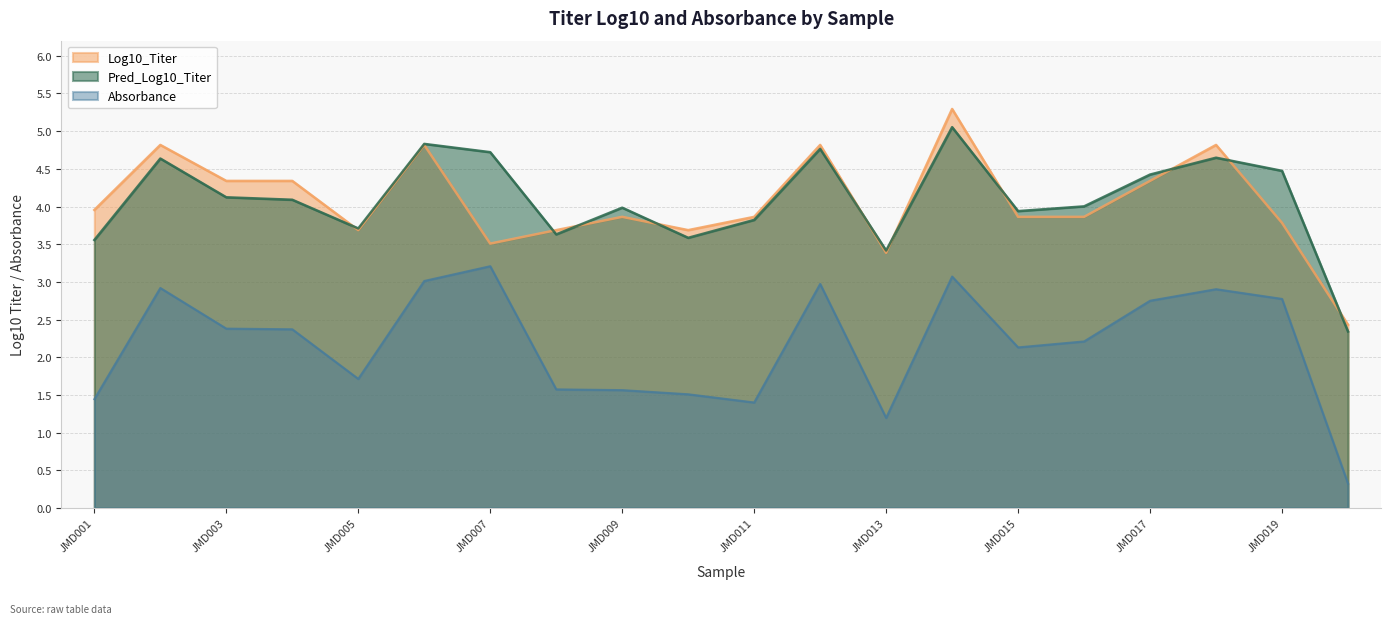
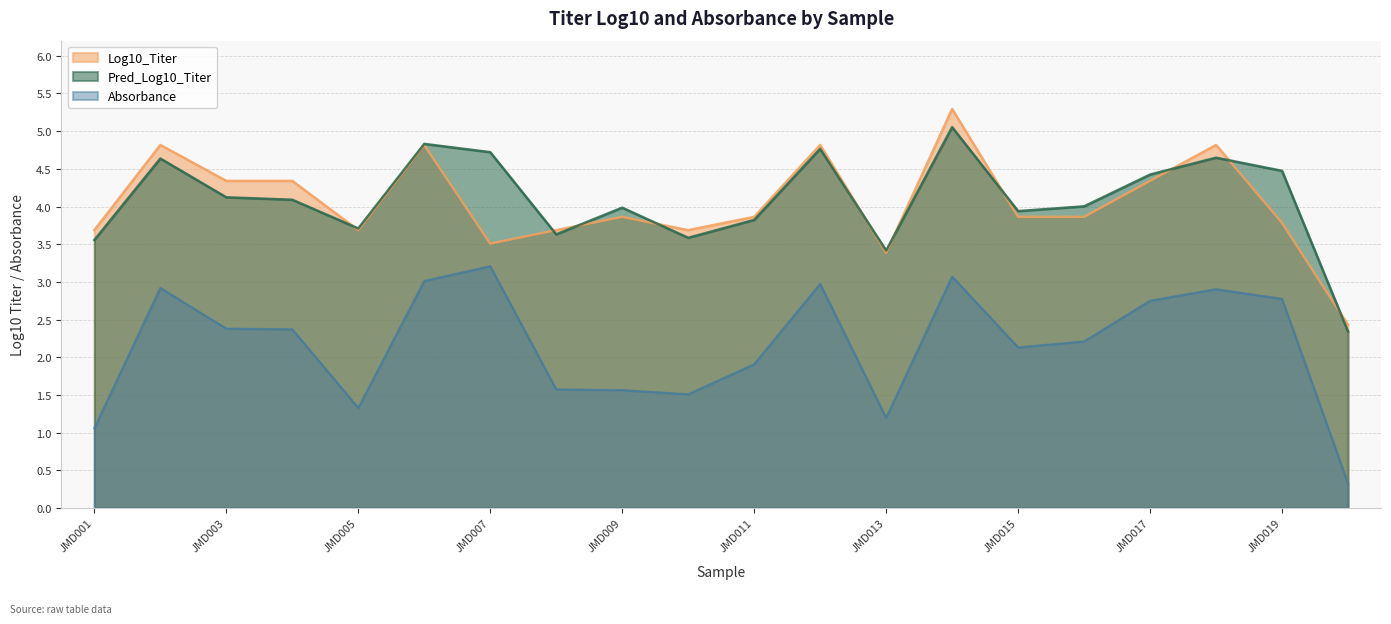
Log10_Titer, JMD001: 4.0 -> 3.7
Absorbance, JMD001: 1.4 -> 1.1
Absorbance, JMD005: 1.7 -> 1.3
Absorbance, JMD011: 1.4 -> 1.9
